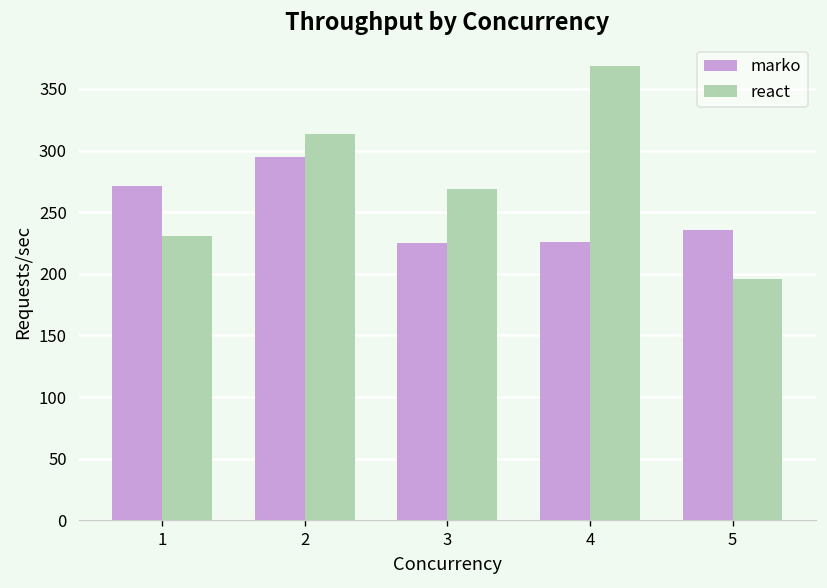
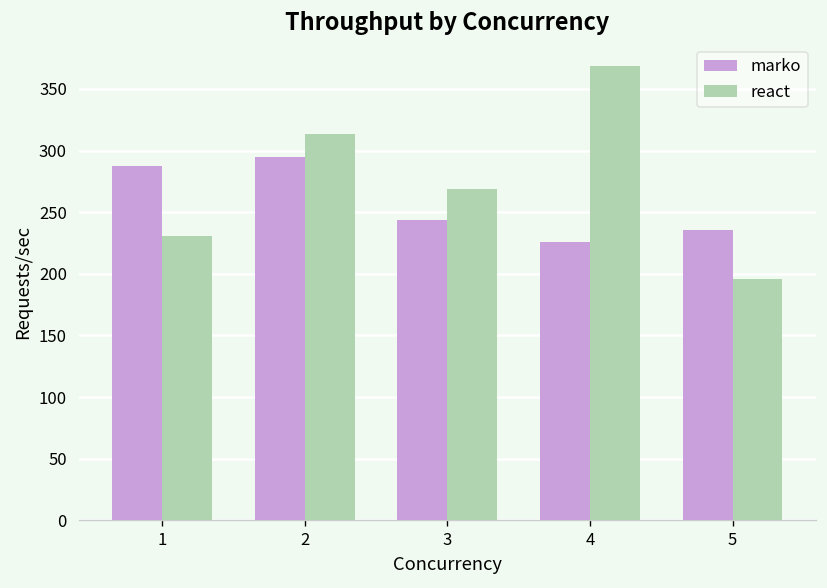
marko, 1: 271 -> 287
marko, 3: 225 -> 244
